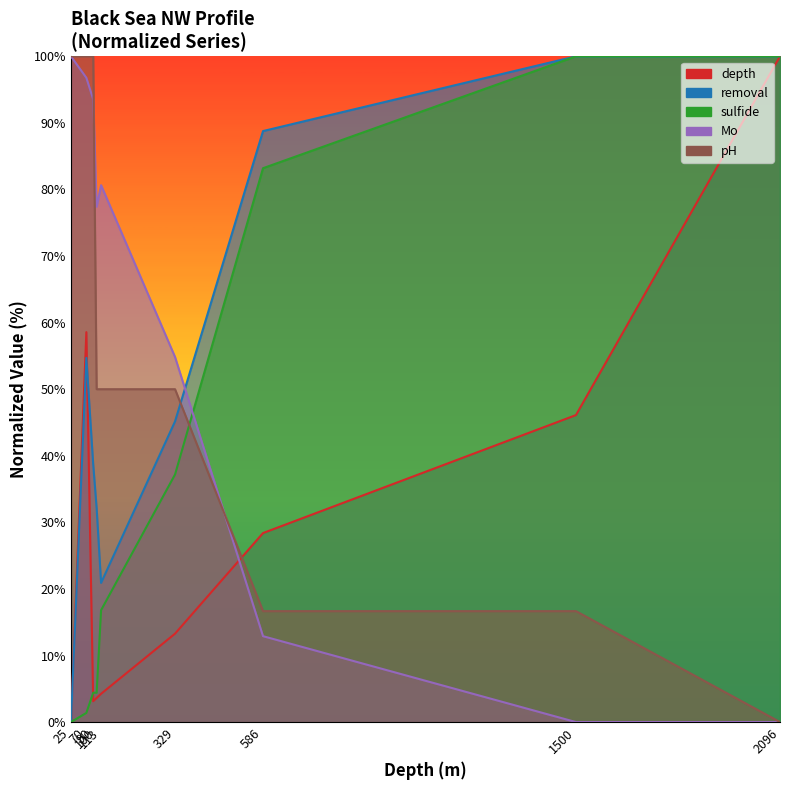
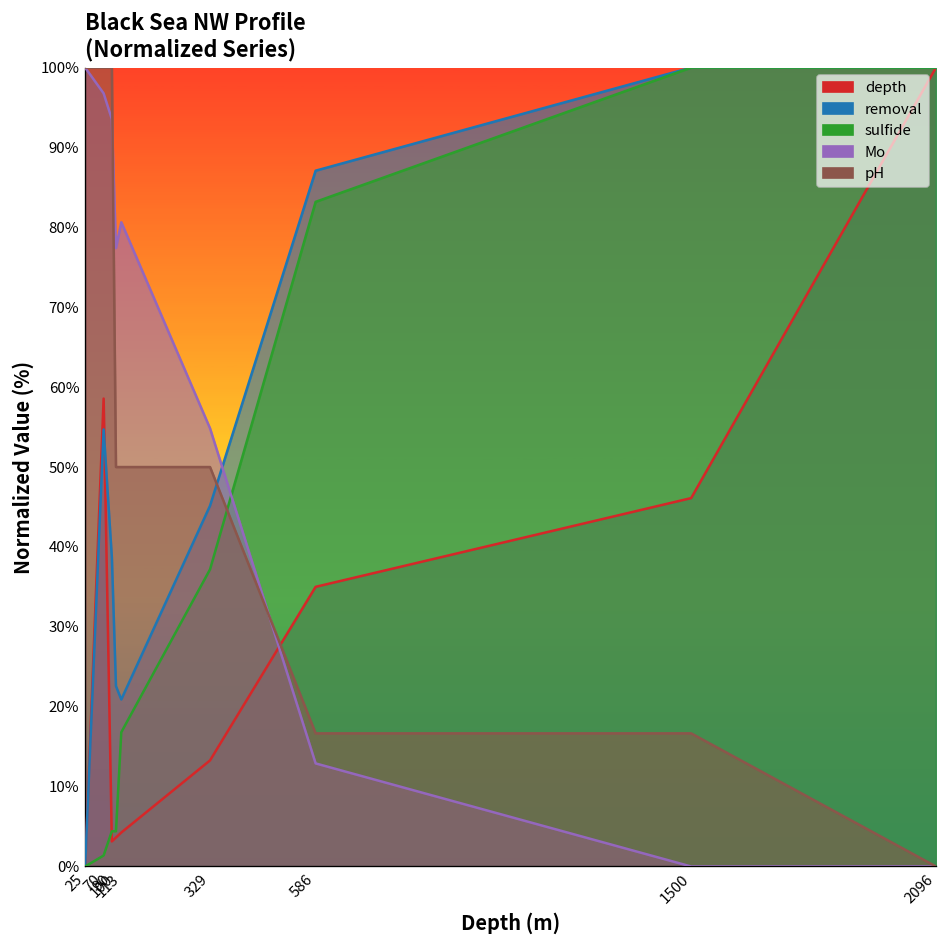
removal, 100: 32% -> 23%
depth, 586: 28% -> 35%
removal, 586: 89% -> 87%
